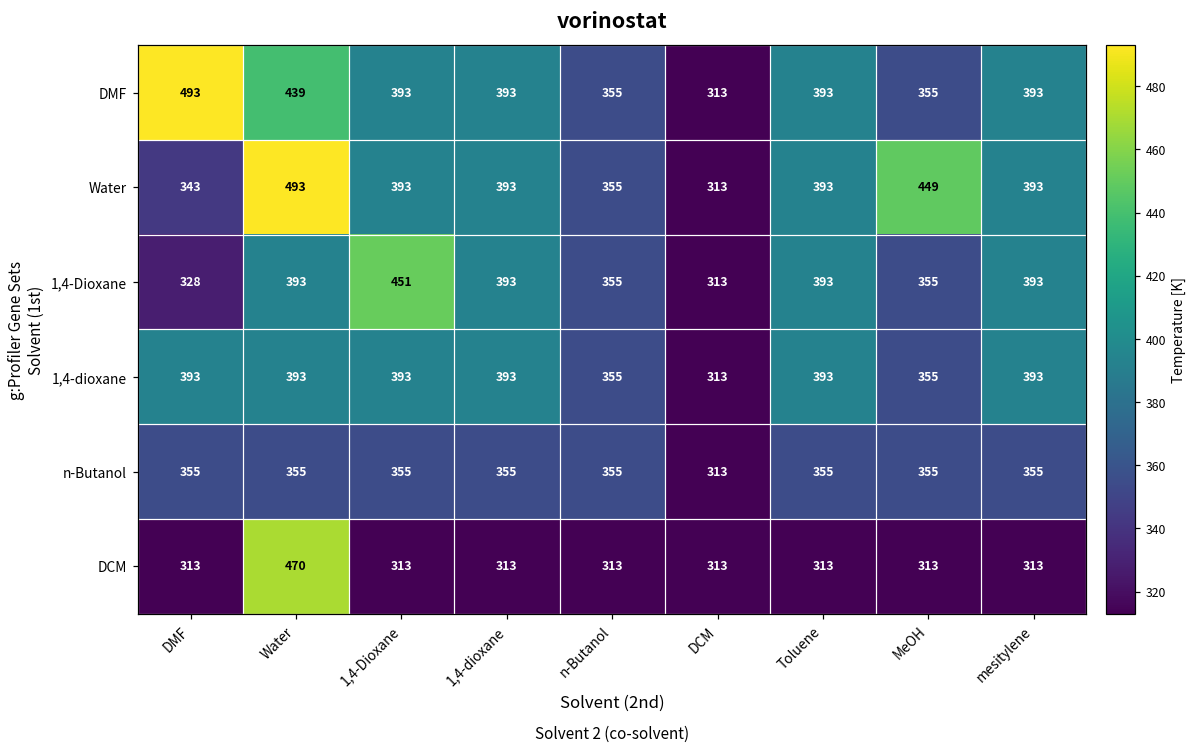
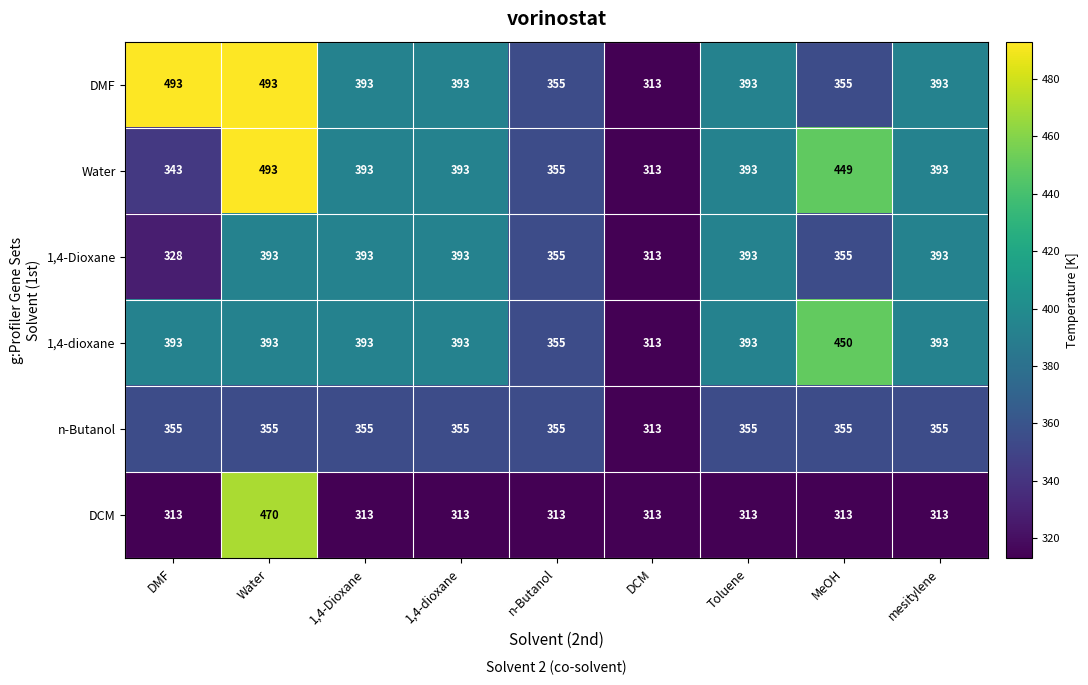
DMF, Water: 439 -> 493
1,4-Dioxane, 1,4-Dioxane: 451 -> 393
1,4-dioxane, MeOH: 355 -> 450
